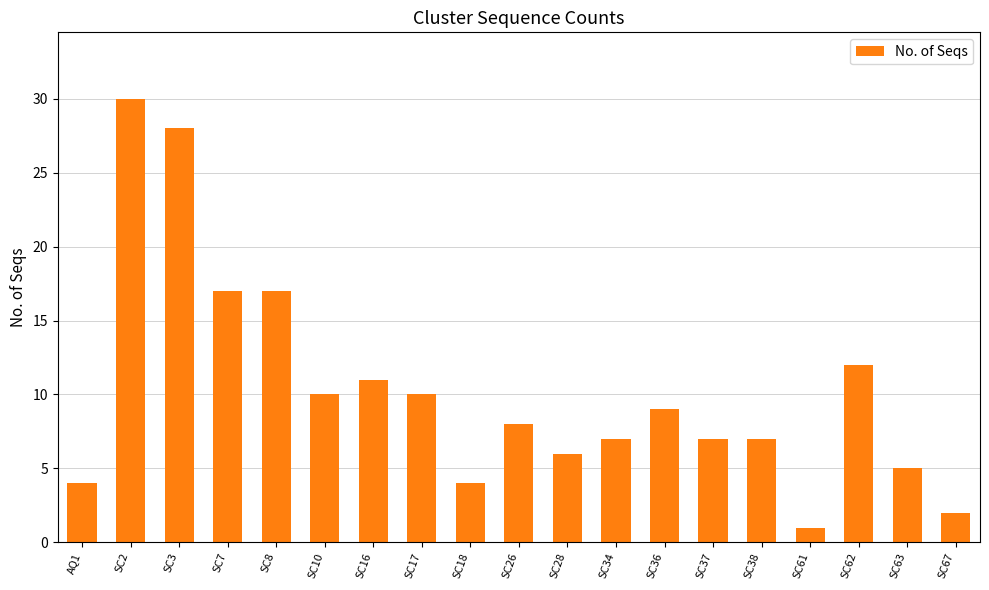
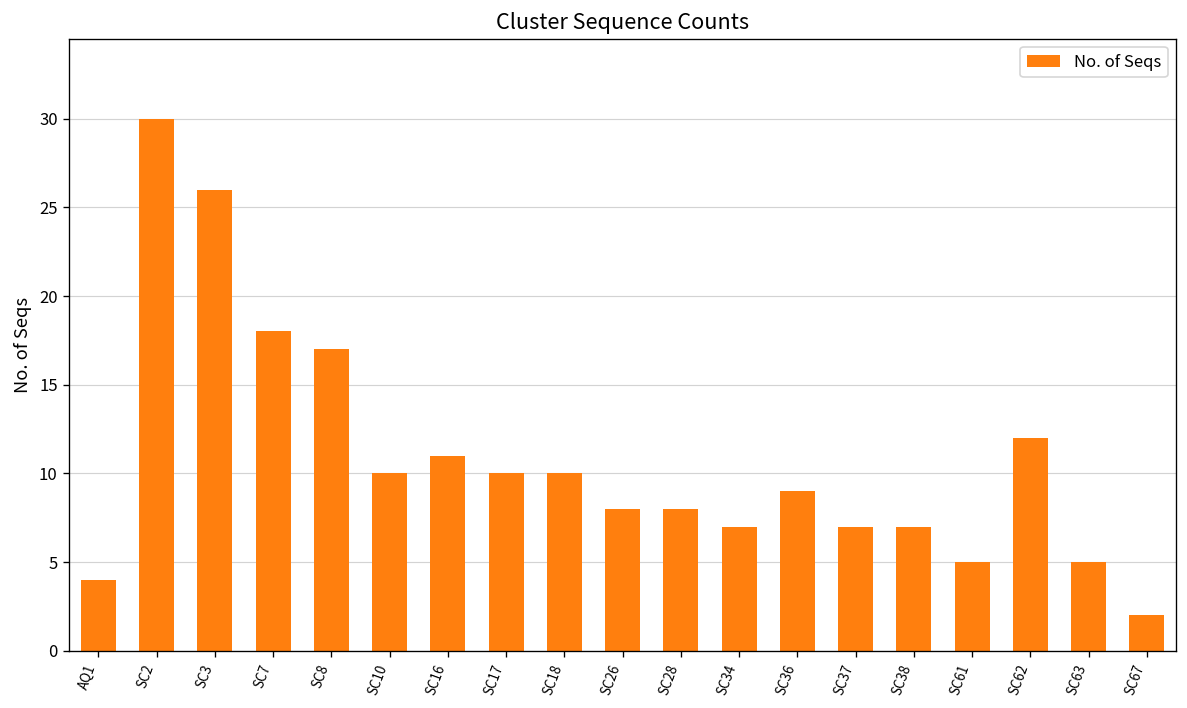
SC3: 28 -> 26
SC7: 17 -> 18
SC18: 4 -> 10
SC28: 6 -> 8
SC61: 1 -> 5
